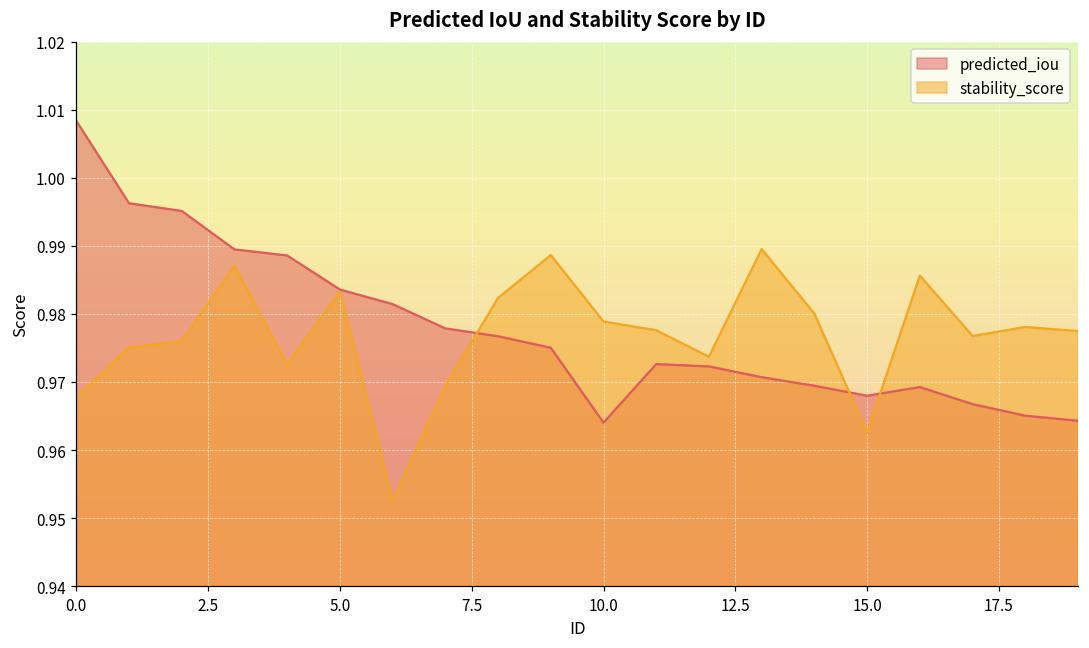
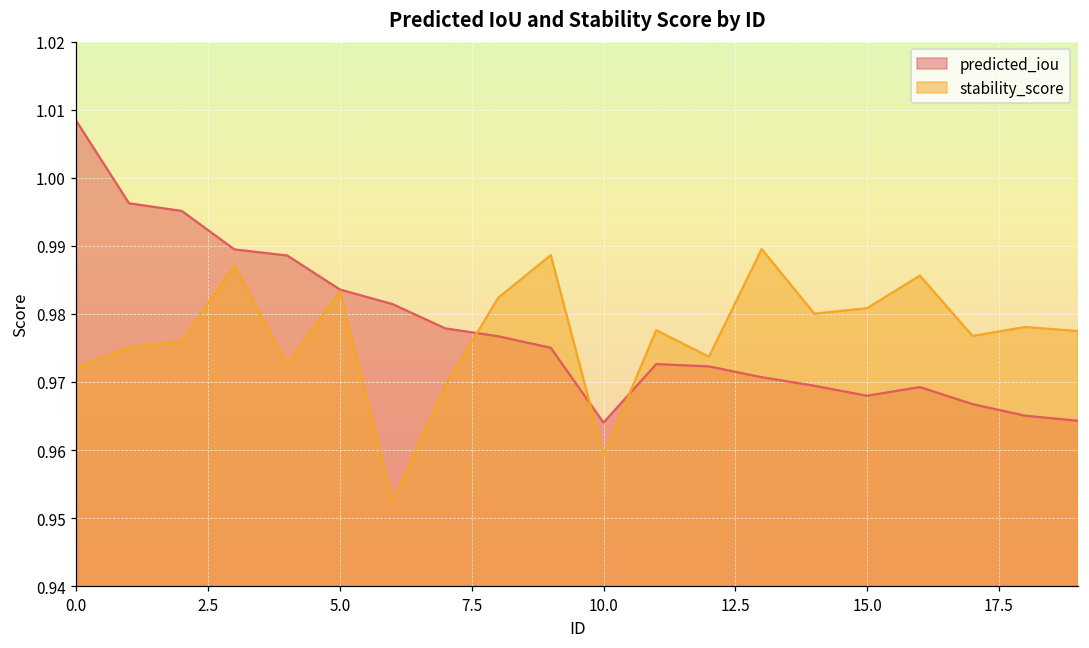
stability_score, 0.0: 0.968 -> 0.972
stability_score, 10.0: 0.979 -> 0.959
stability_score, 15.0: 0.963 -> 0.981
